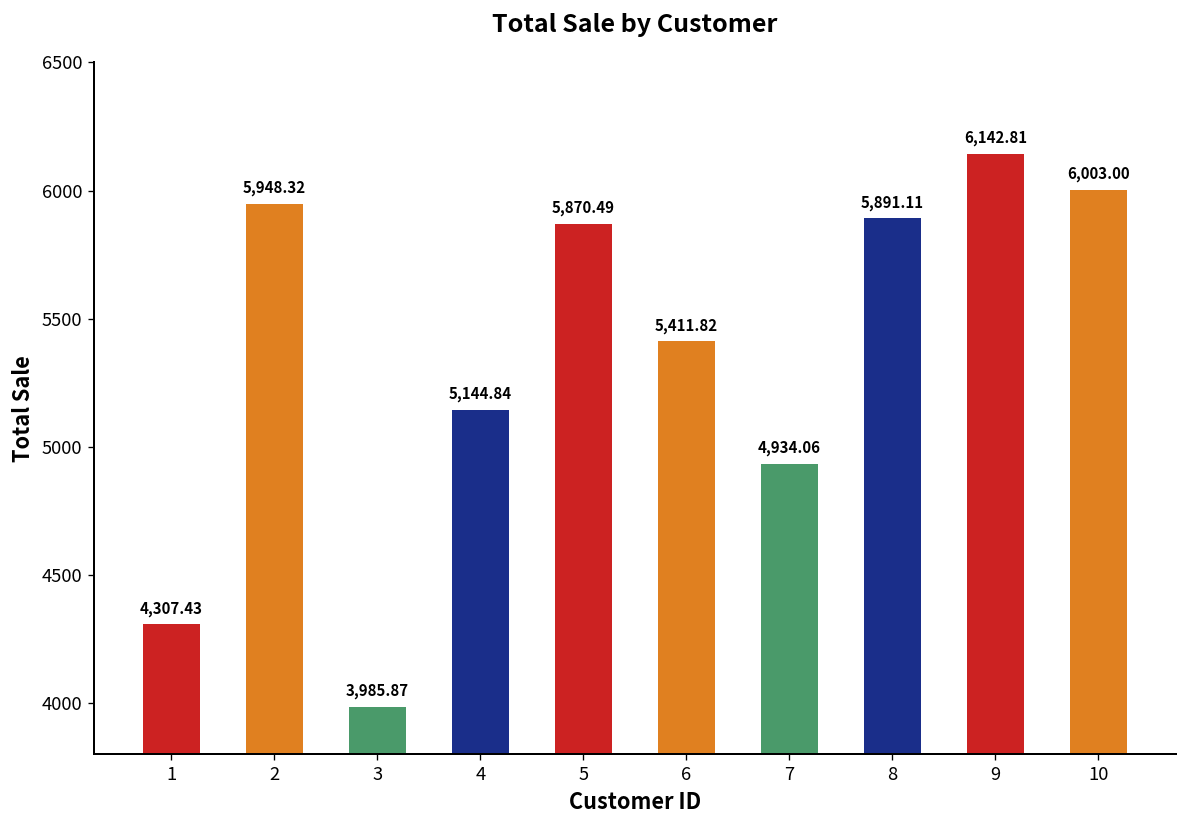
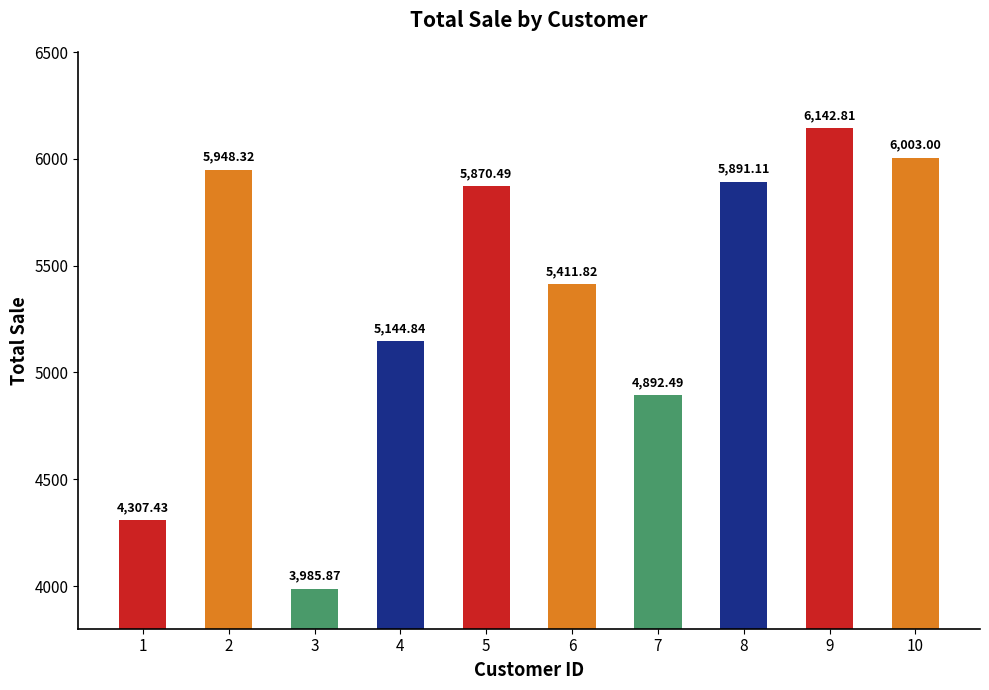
7: 4,934.06 -> 4,892.49
